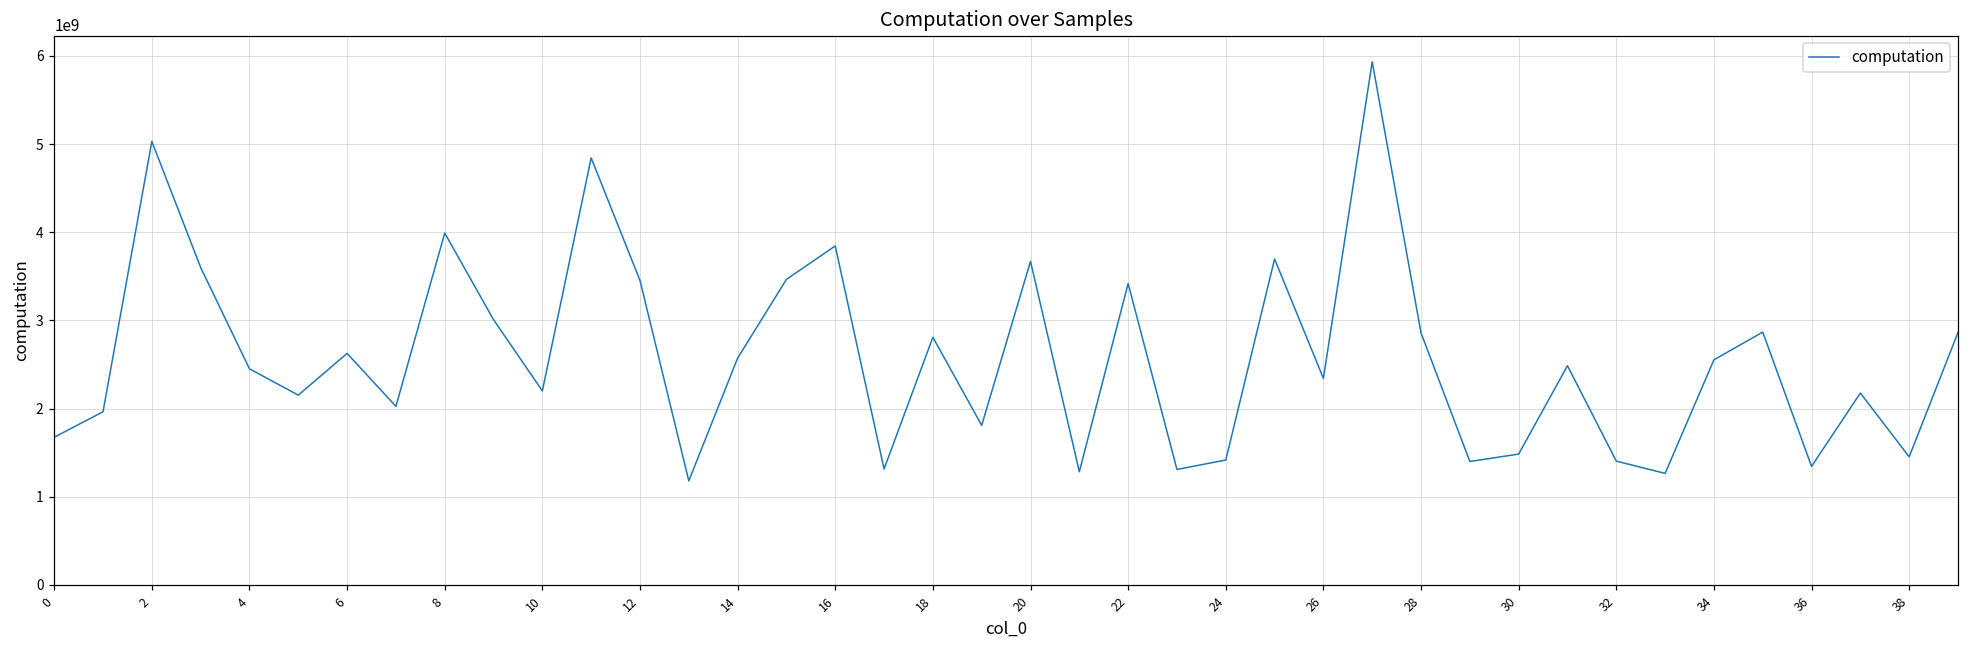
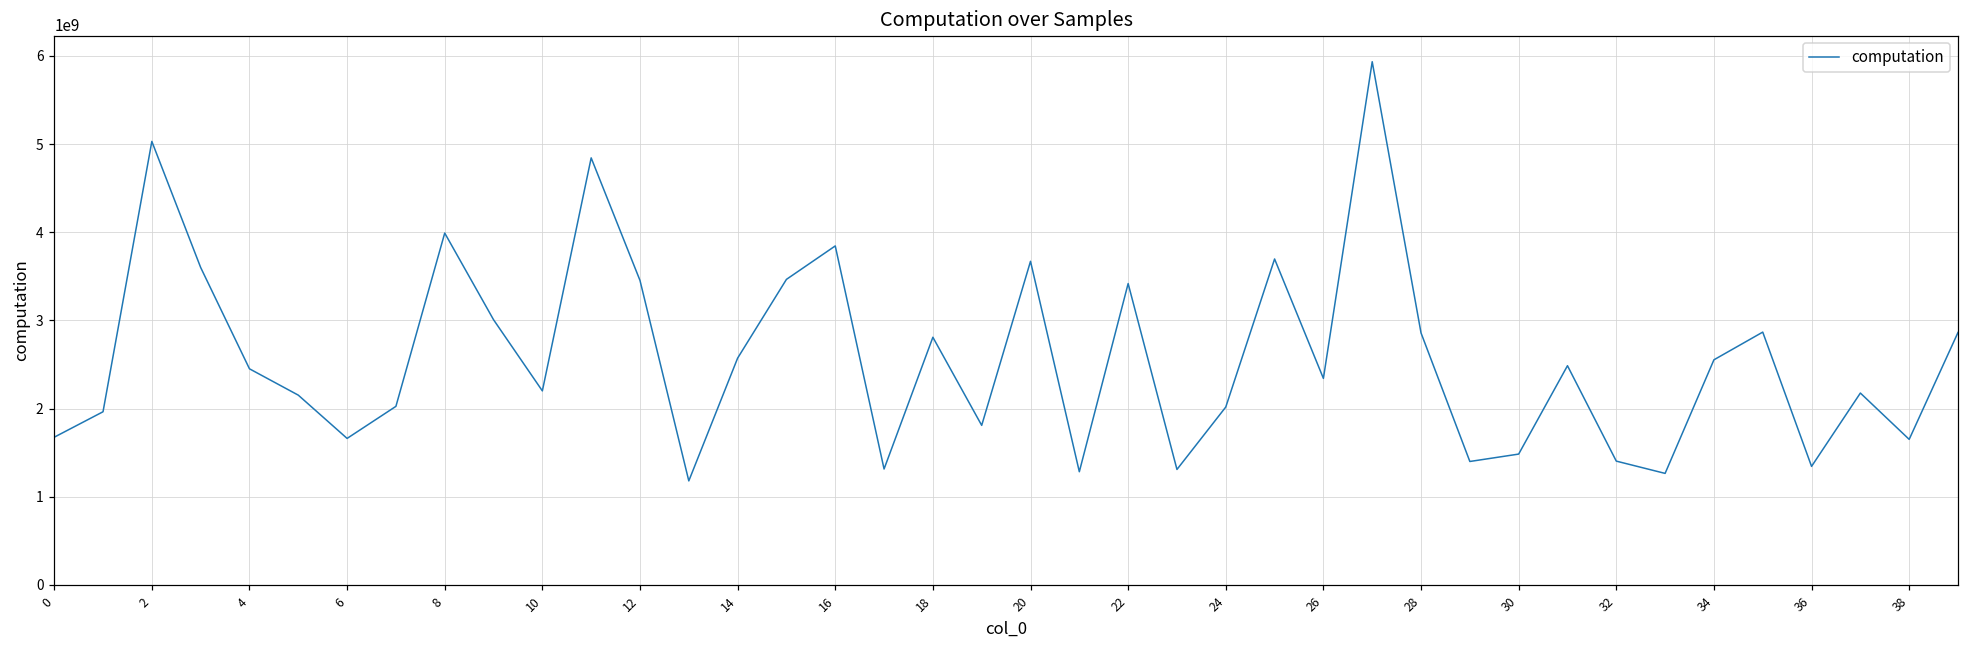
6: 2600000000 -> 1700000000
24: 1400000000 -> 2000000000
38: 1500000000 -> 1700000000
